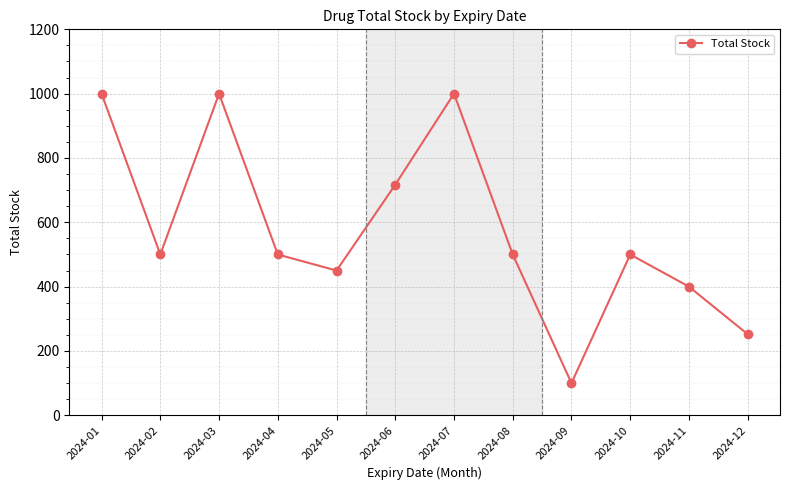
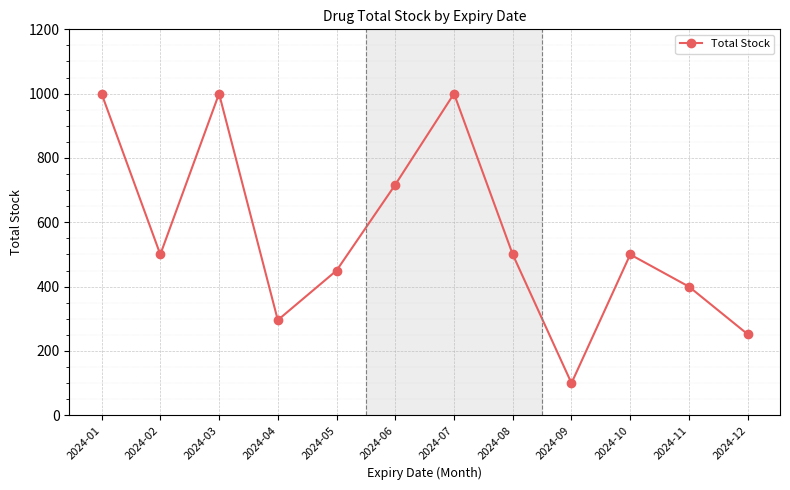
2024-04: 500 -> 300
